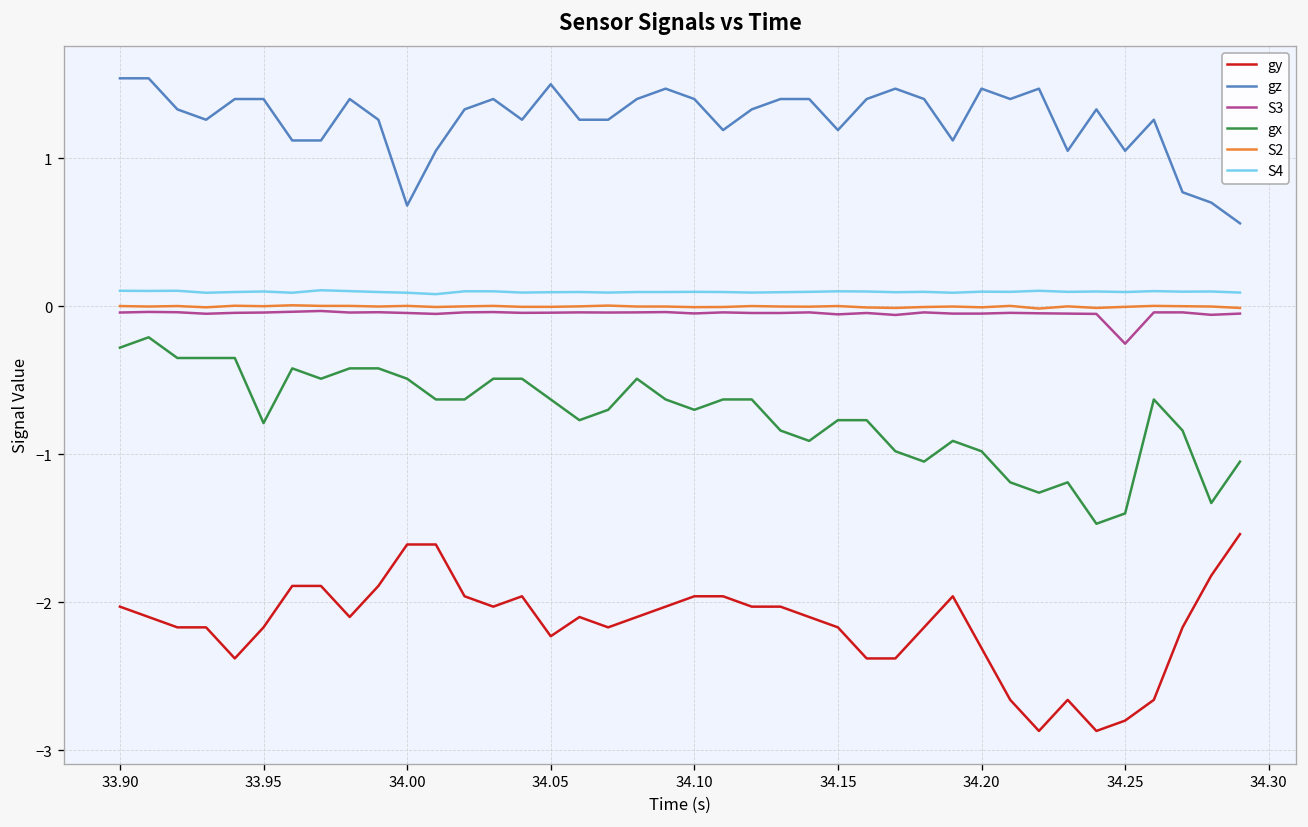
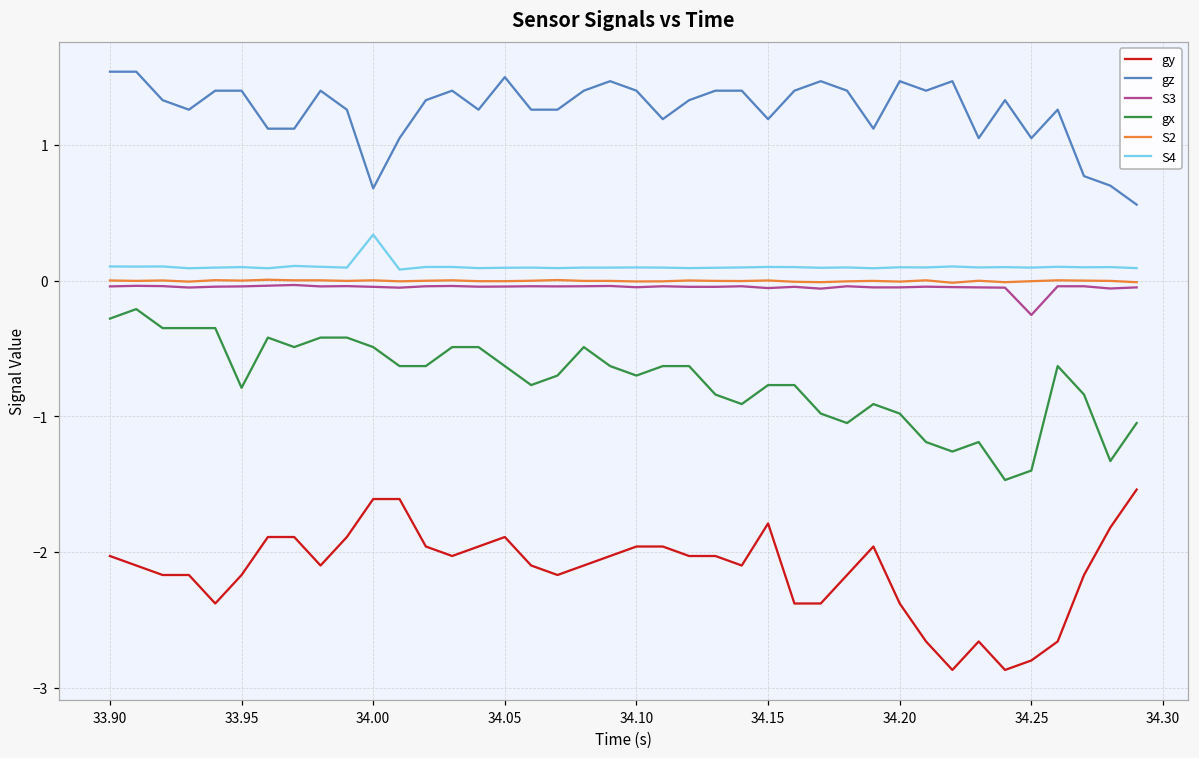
S4, 34.00: 0.09 -> 0.34
gy, 34.05: -2.23 -> -1.89
gy, 34.15: -2.17 -> -1.79
gy, 34.20: -2.31 -> -2.38
